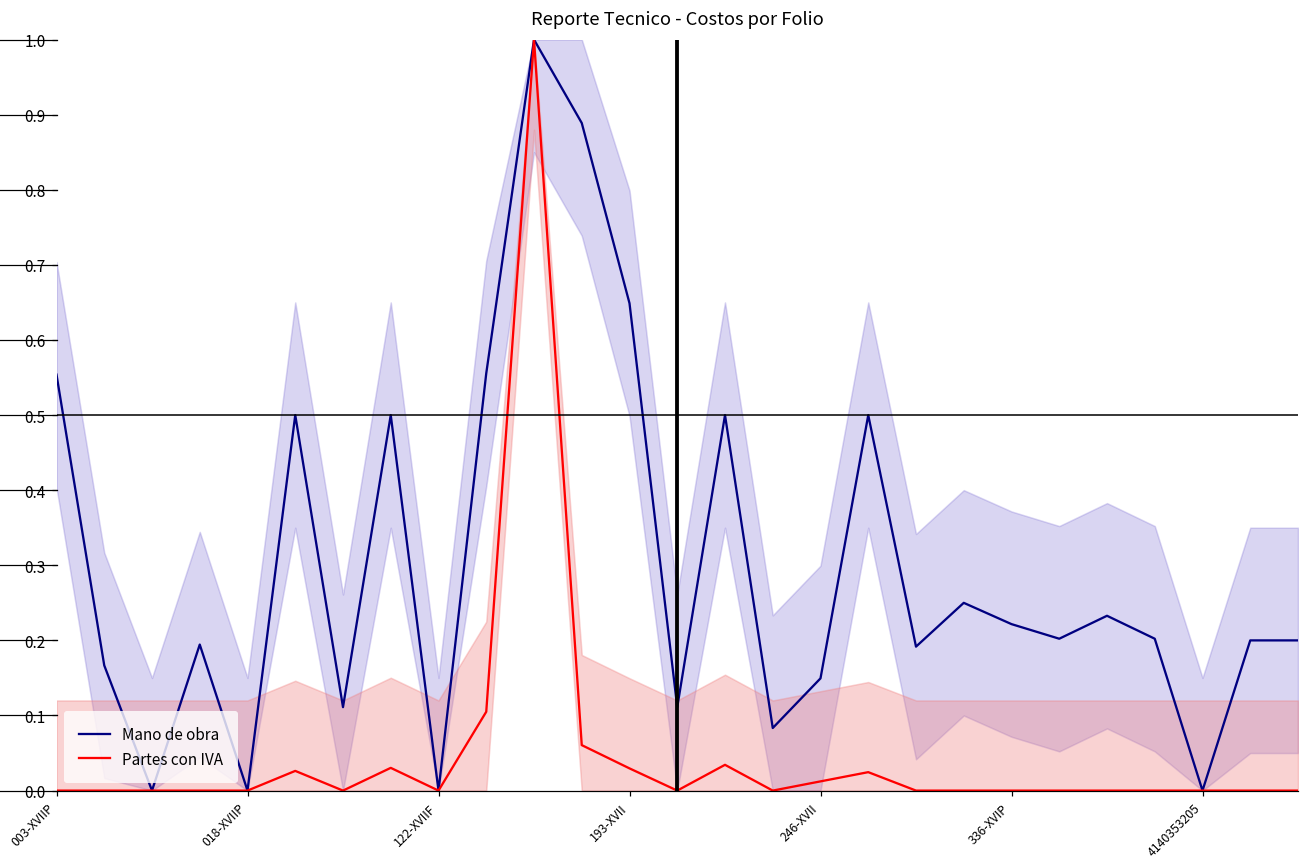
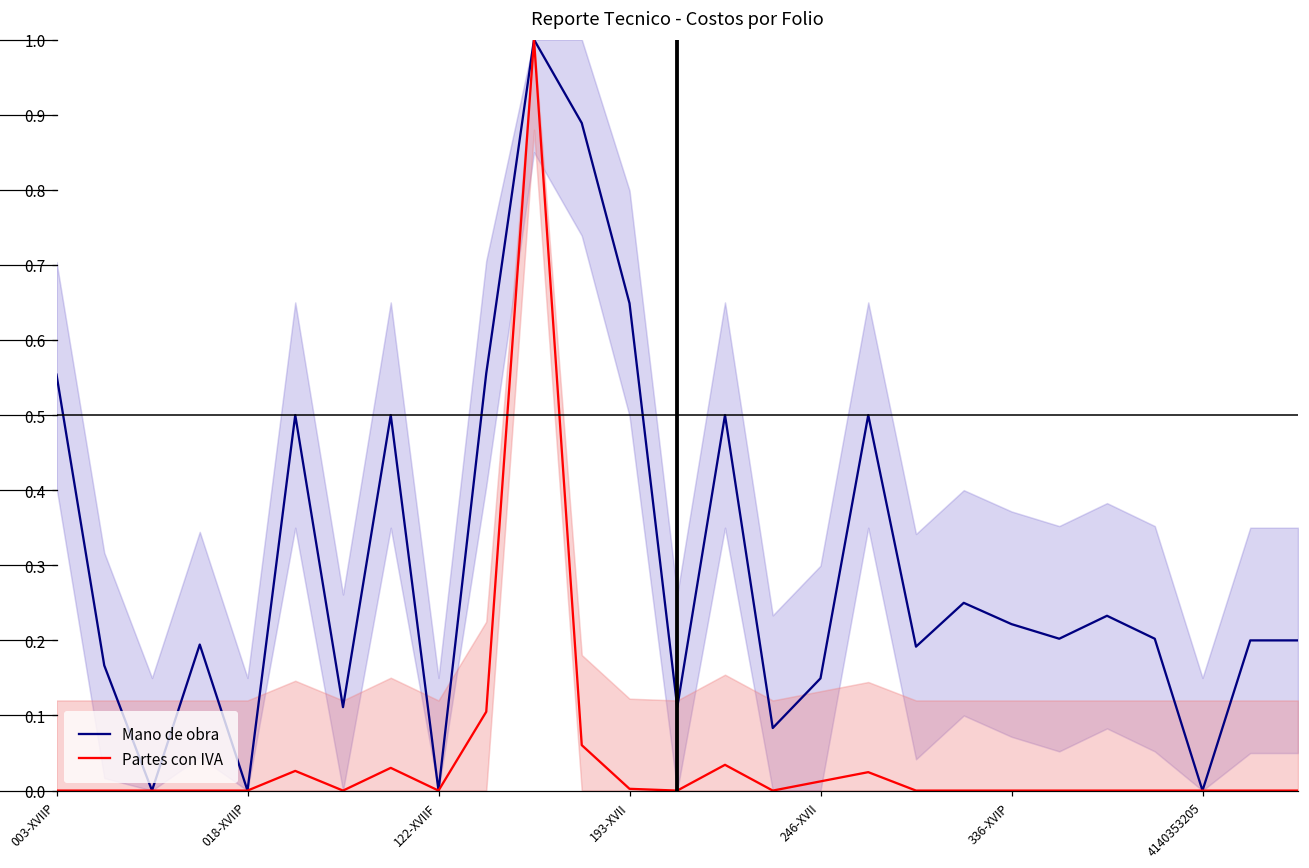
Partes con IVA, 193-XVII: 0.03 -> 0.00
